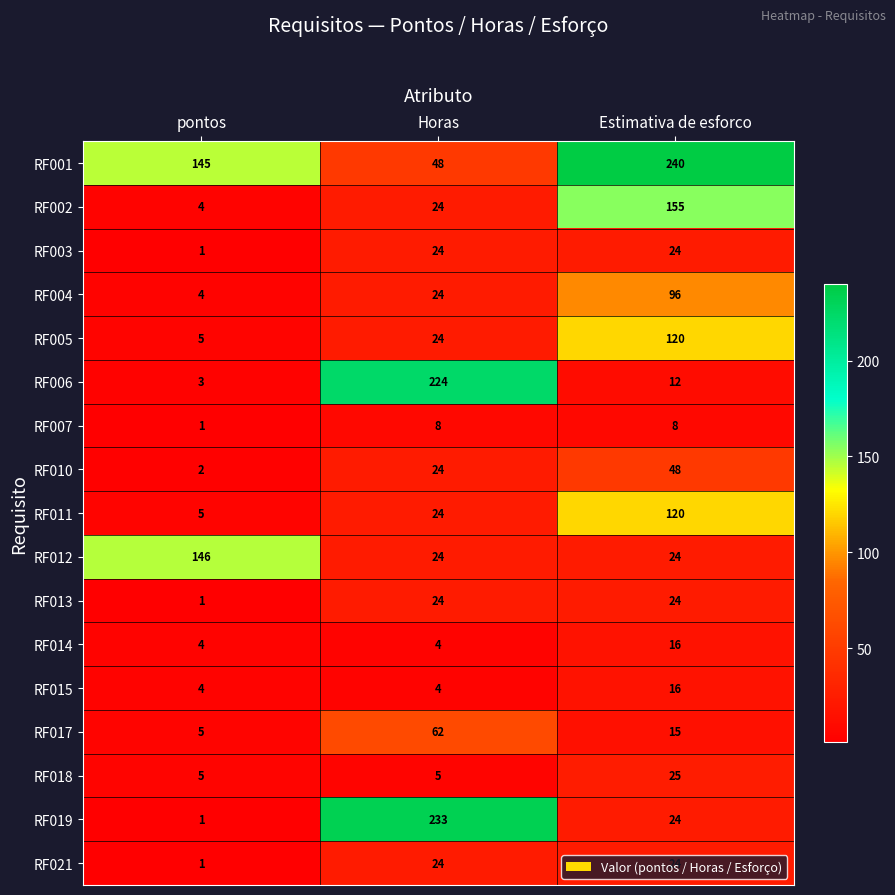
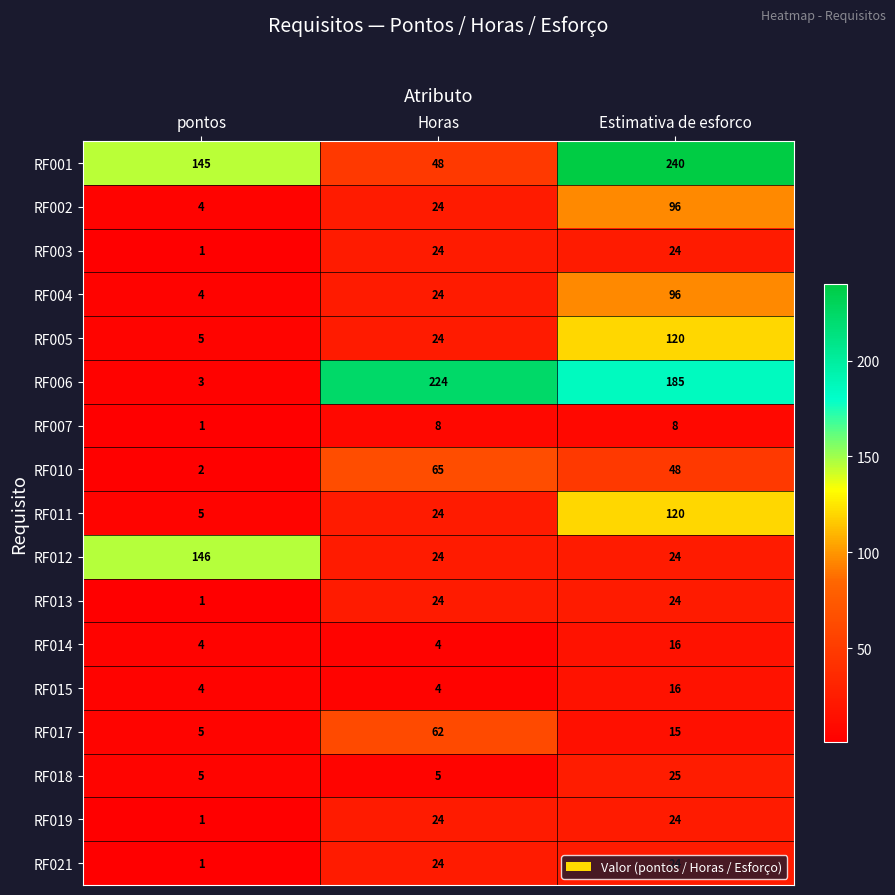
RF002, Estimativa de esforco: 155 -> 96
RF006, Estimativa de esforco: 12 -> 185
RF010, Horas: 24 -> 65
RF019, Horas: 233 -> 24
